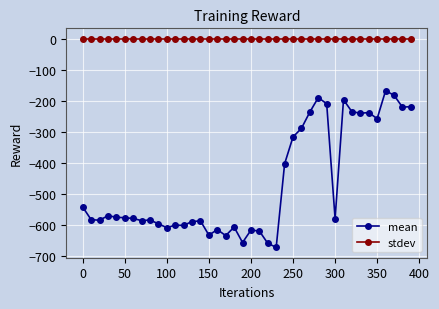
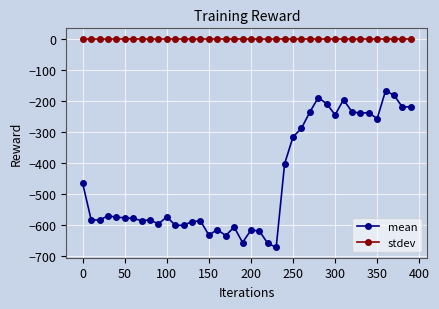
mean, 0: -540 -> -470
mean, 100: -610 -> -580
mean, 300: -580 -> -250
